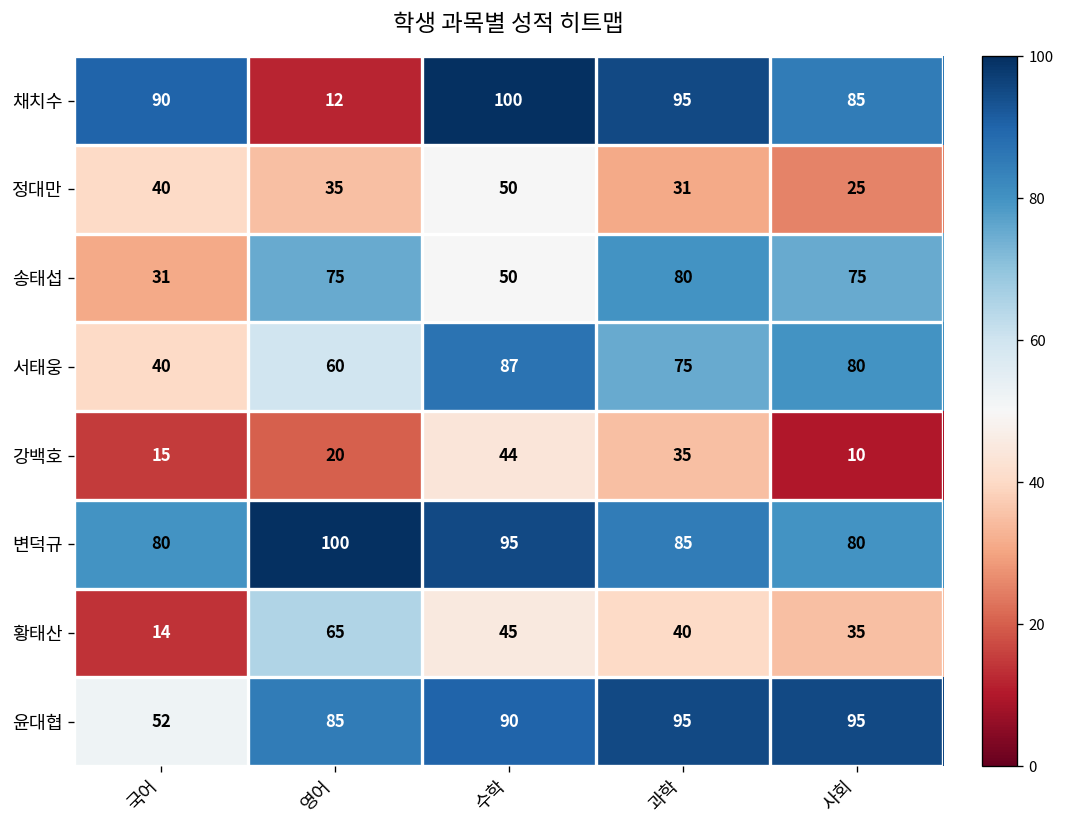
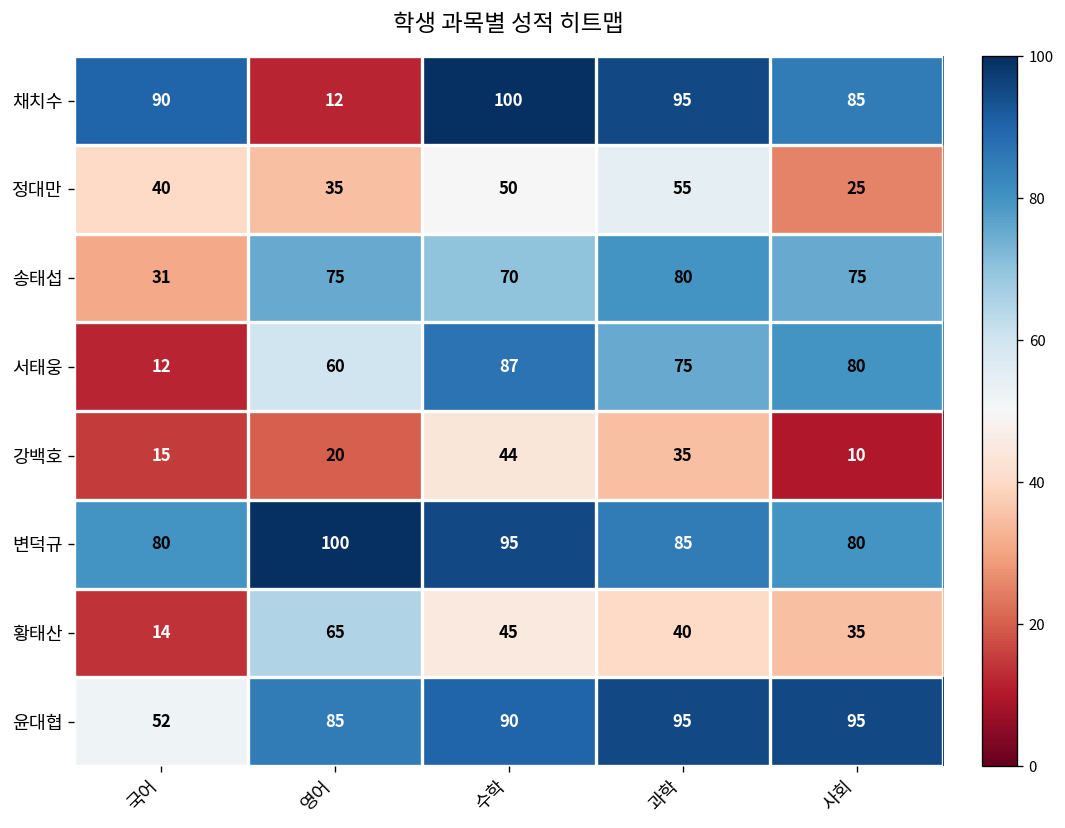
정대만, 과학: 31 -> 55
송태섭, 수학: 50 -> 70
서태웅, 국어: 40 -> 12
